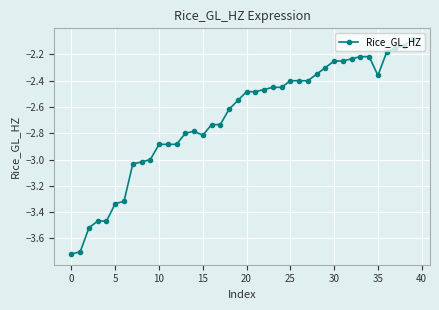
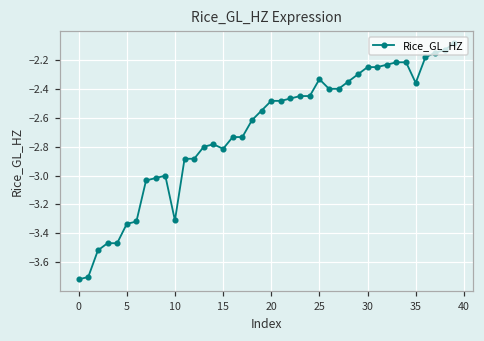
10: -2.88 -> -3.31
25: -2.40 -> -2.33
